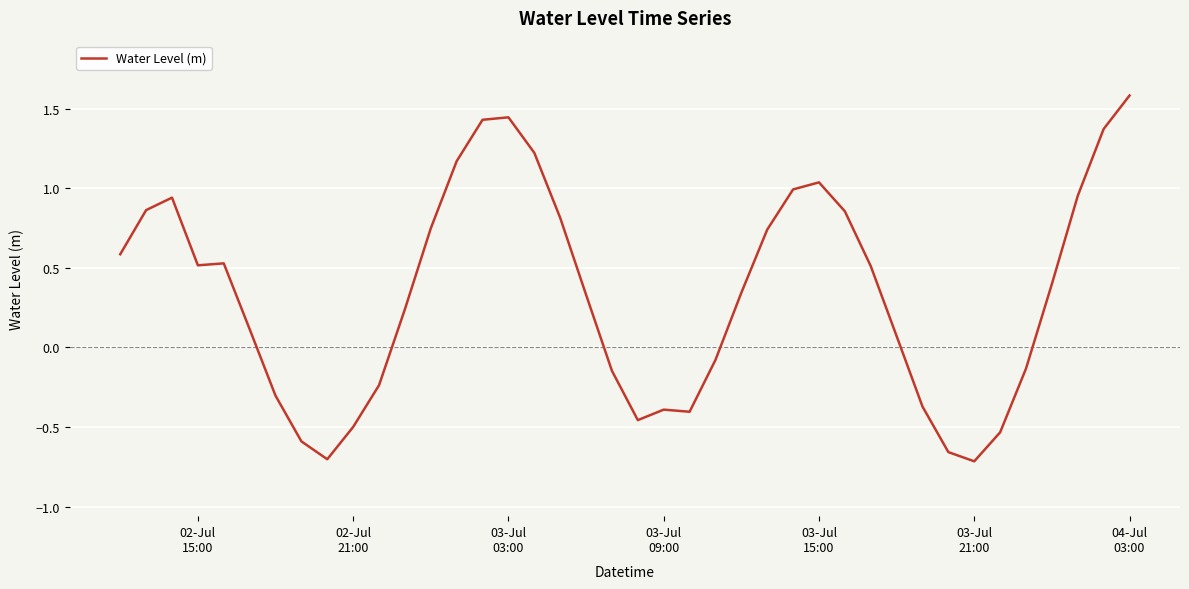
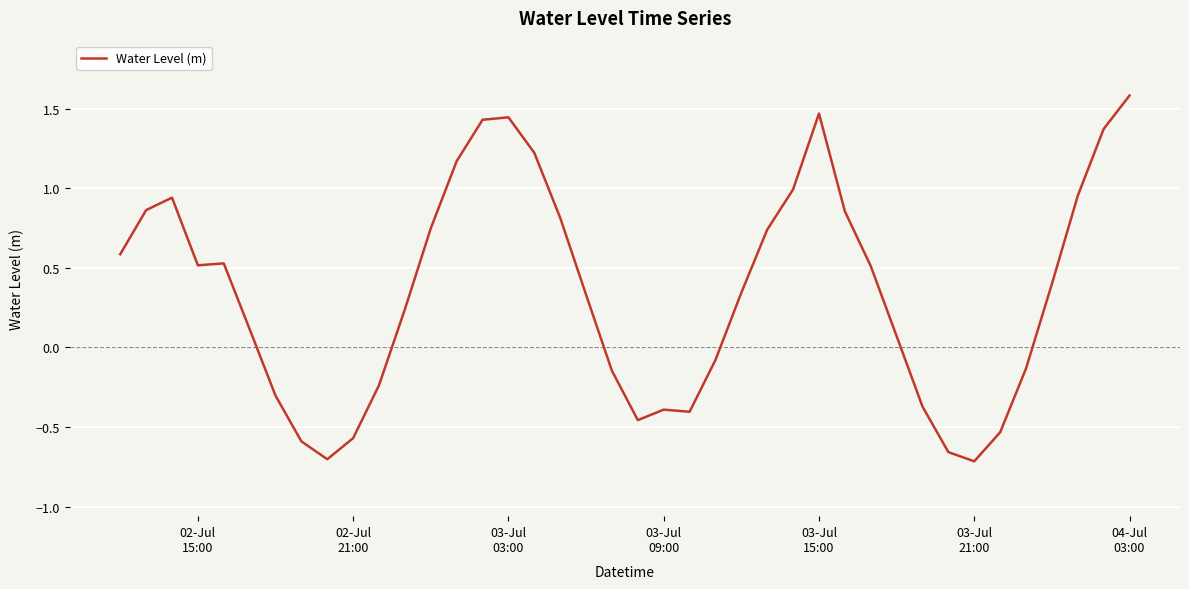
02-Jul 21:00: -0.50 -> -0.57
03-Jul 15:00: 1.04 -> 1.47
